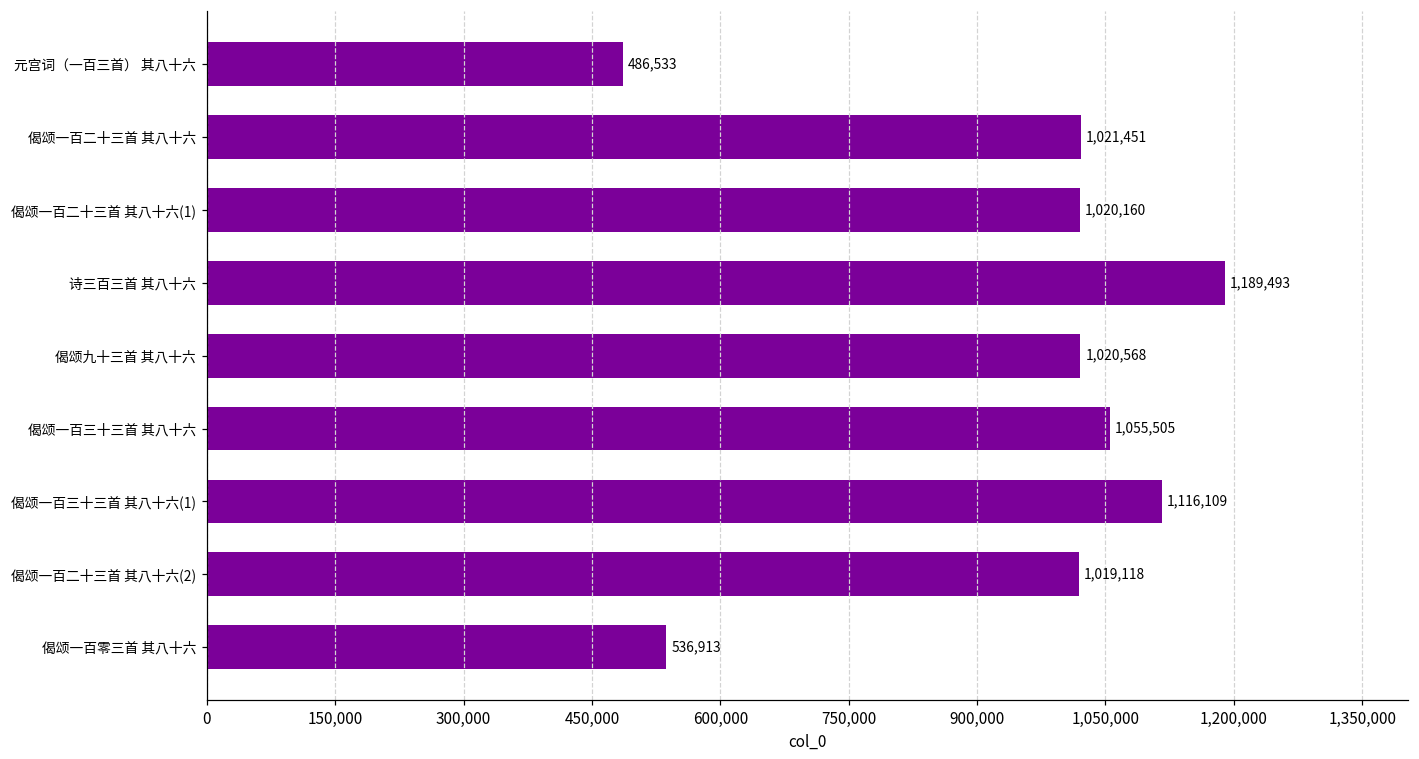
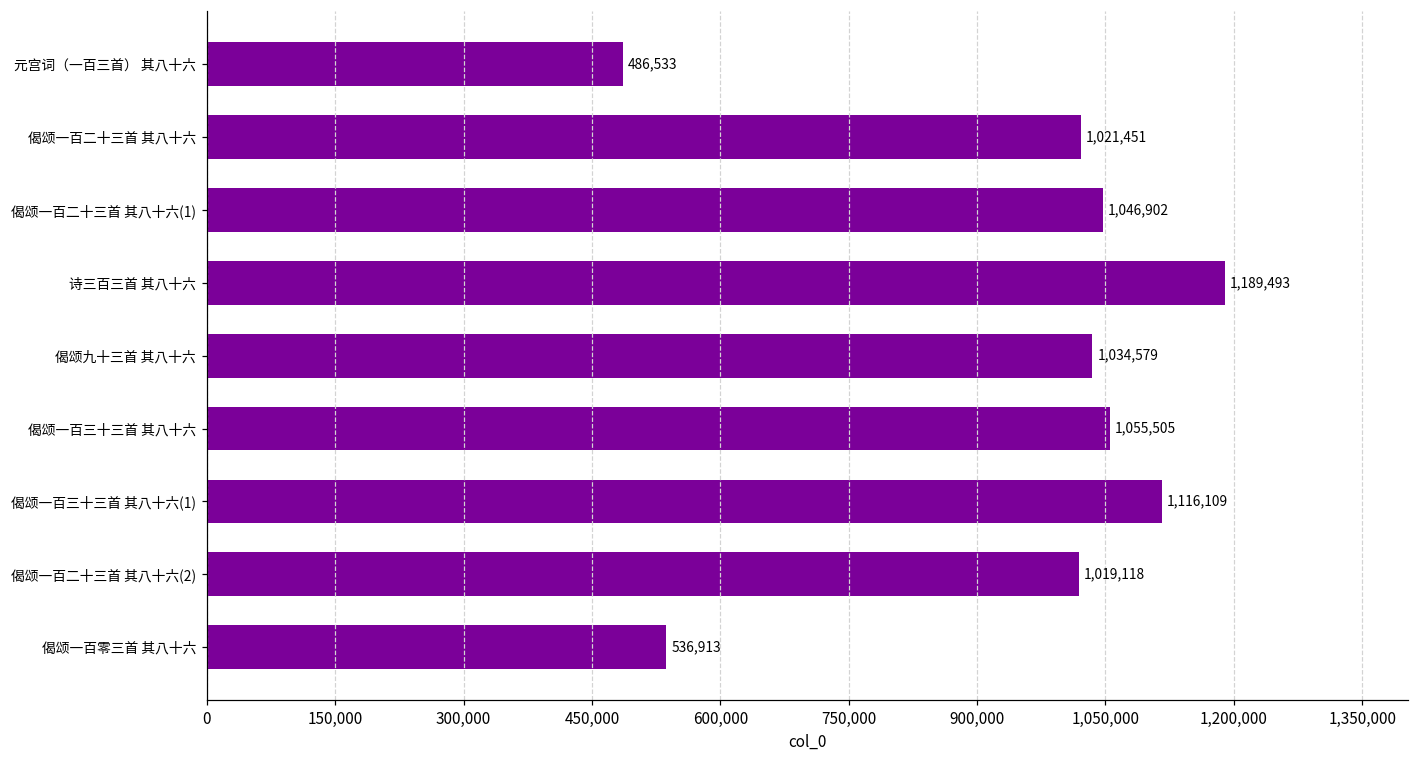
偈颂一百二十三首 其八十六(1): 1,020,160 -> 1,046,902
偈颂九十三首 其八十六: 1,020,568 -> 1,034,579
